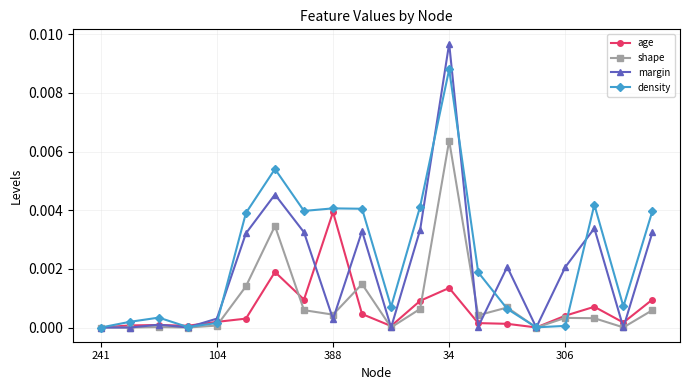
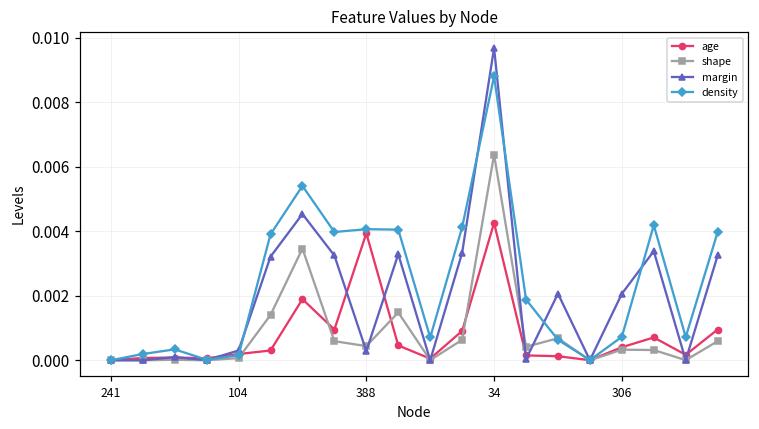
age, 34: 0.0013 -> 0.0043
density, 306: 0.0001 -> 0.0007
